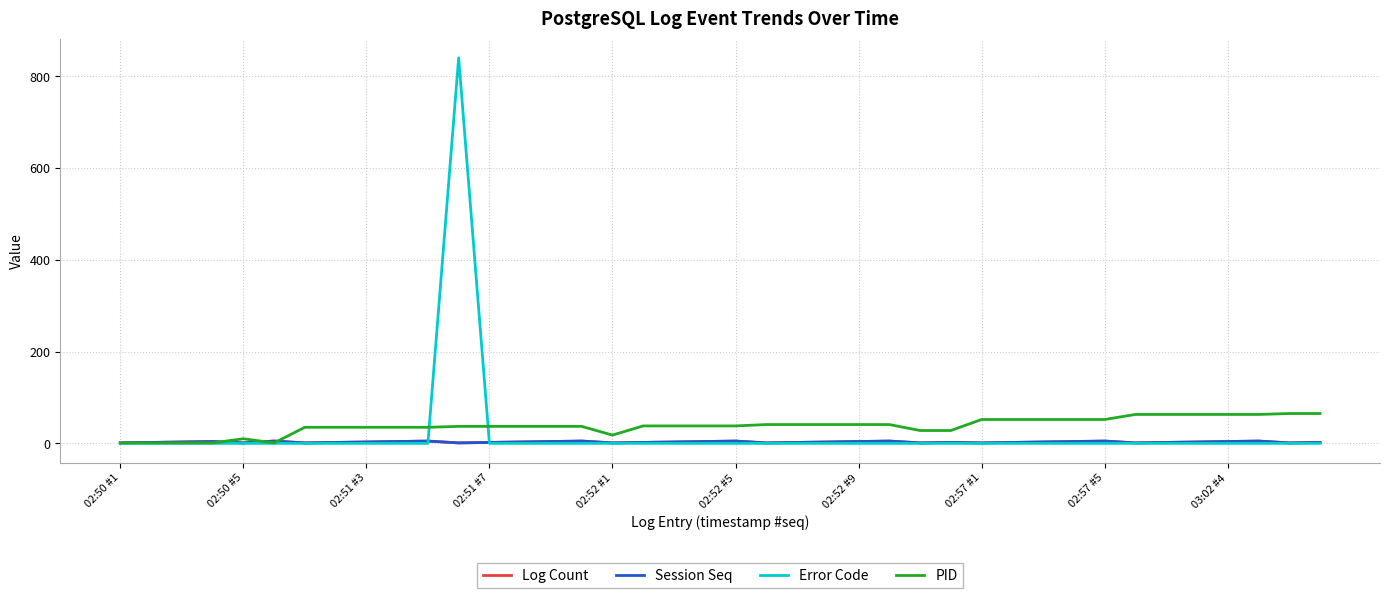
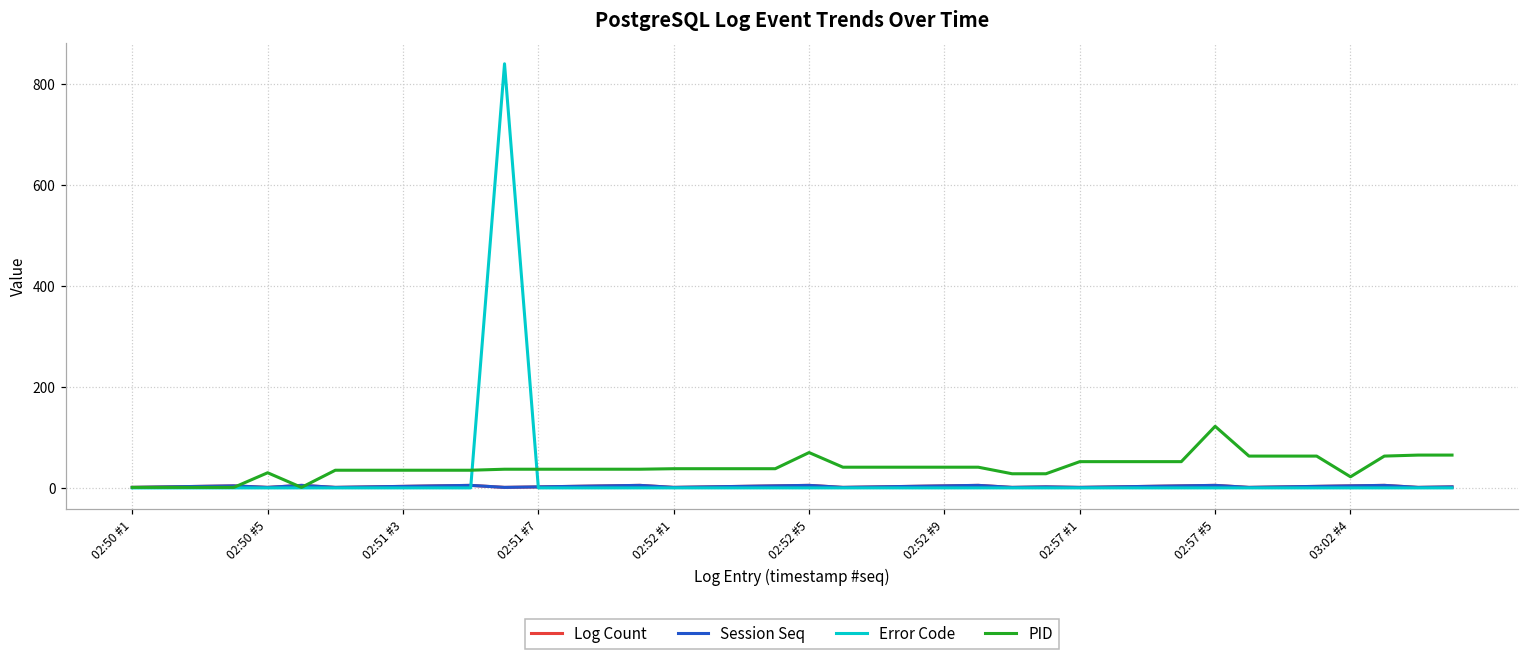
PID, 02:50 #5: 10 -> 30
PID, 02:52 #1: 20 -> 40
PID, 02:52 #5: 40 -> 70
PID, 02:57 #5: 50 -> 120
PID, 03:02 #4: 60 -> 20
